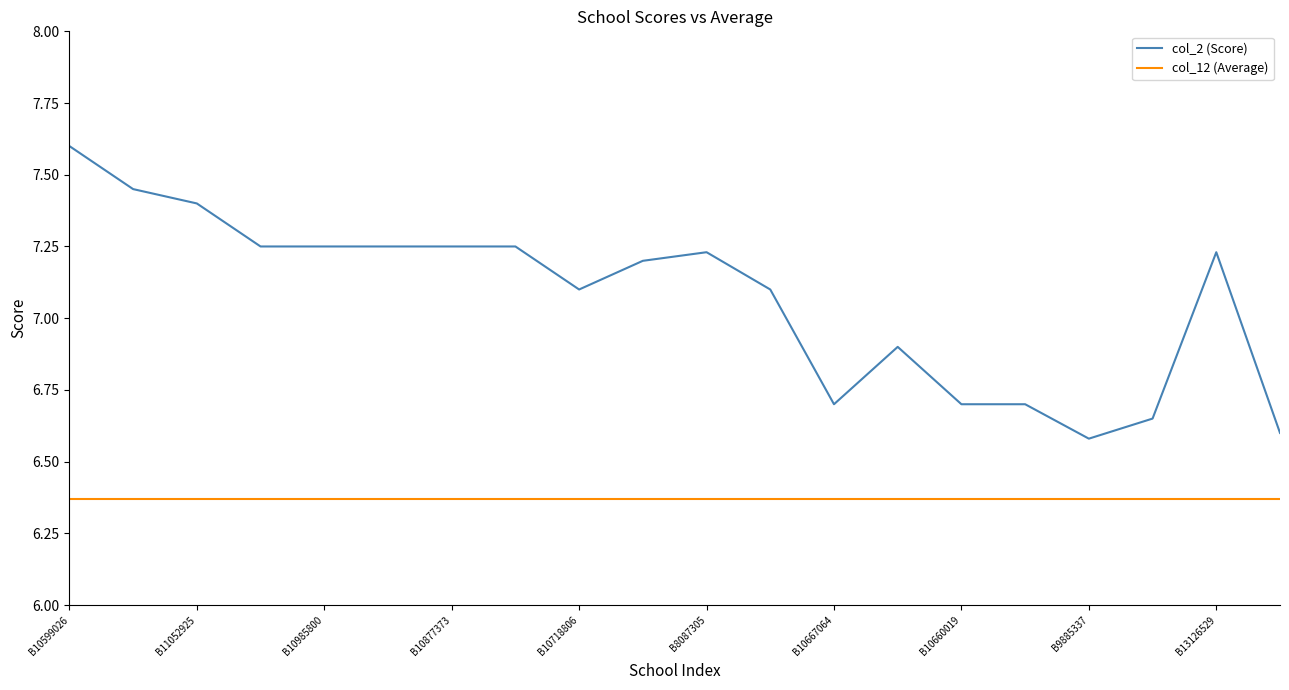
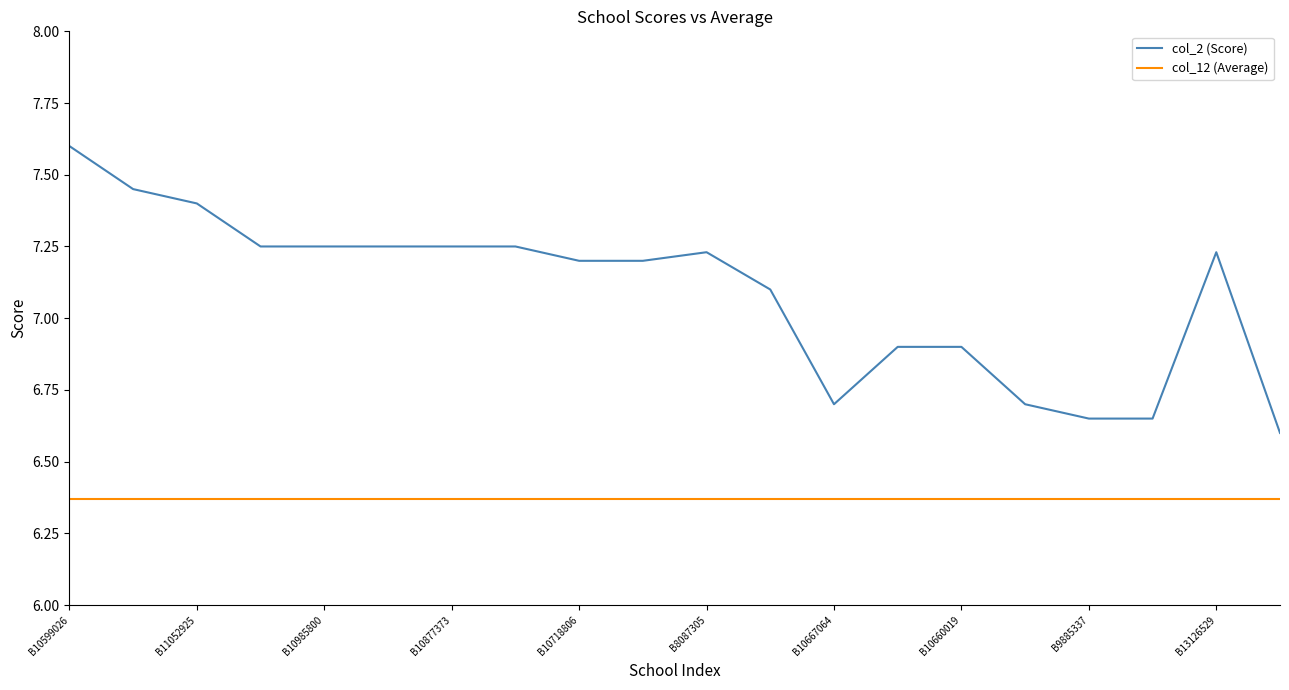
col_2 (Score), B10718806: 7.1 -> 7.2
col_2 (Score), B10660019: 6.7 -> 6.9
col_2 (Score), B9885337: 6.58 -> 6.65
